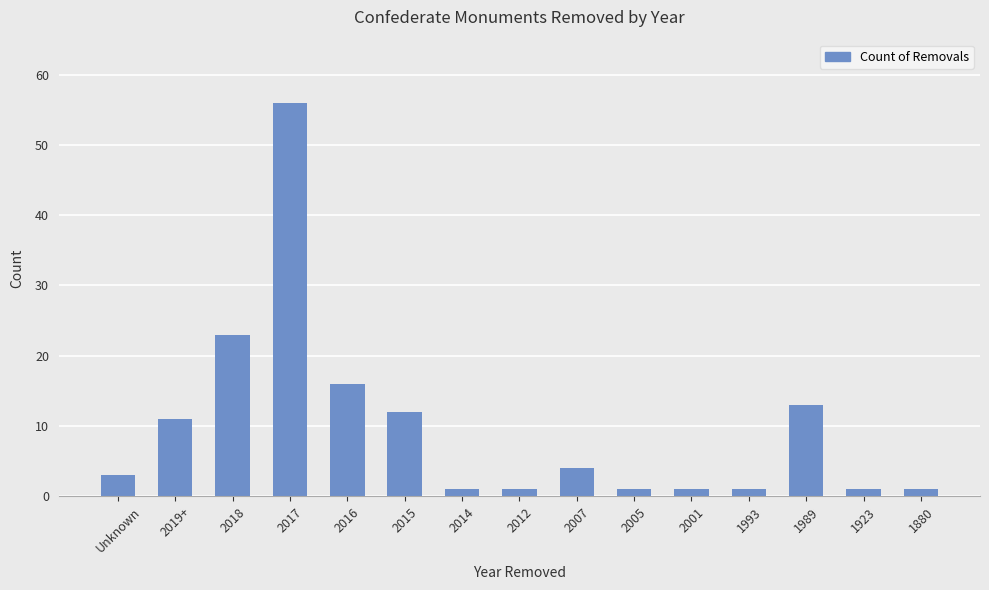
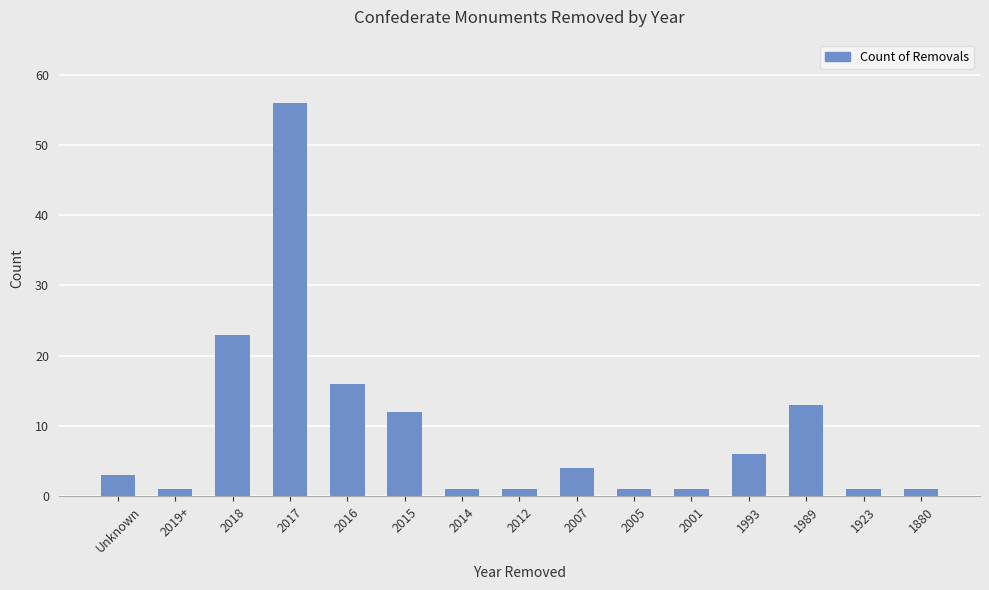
2019+: 11 -> 1
1993: 1 -> 6
